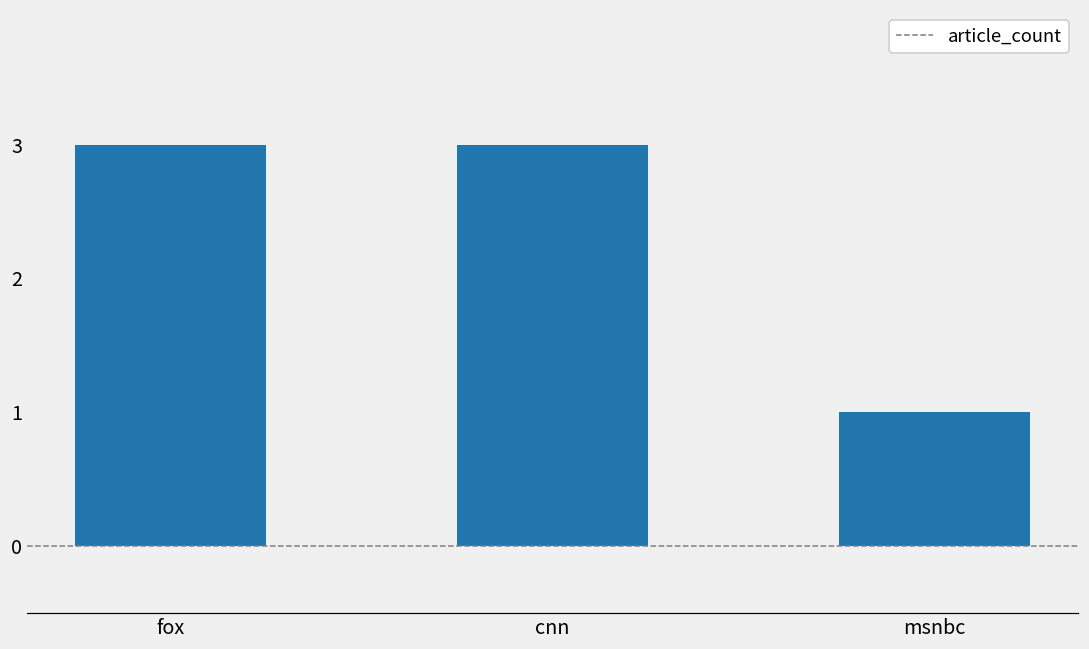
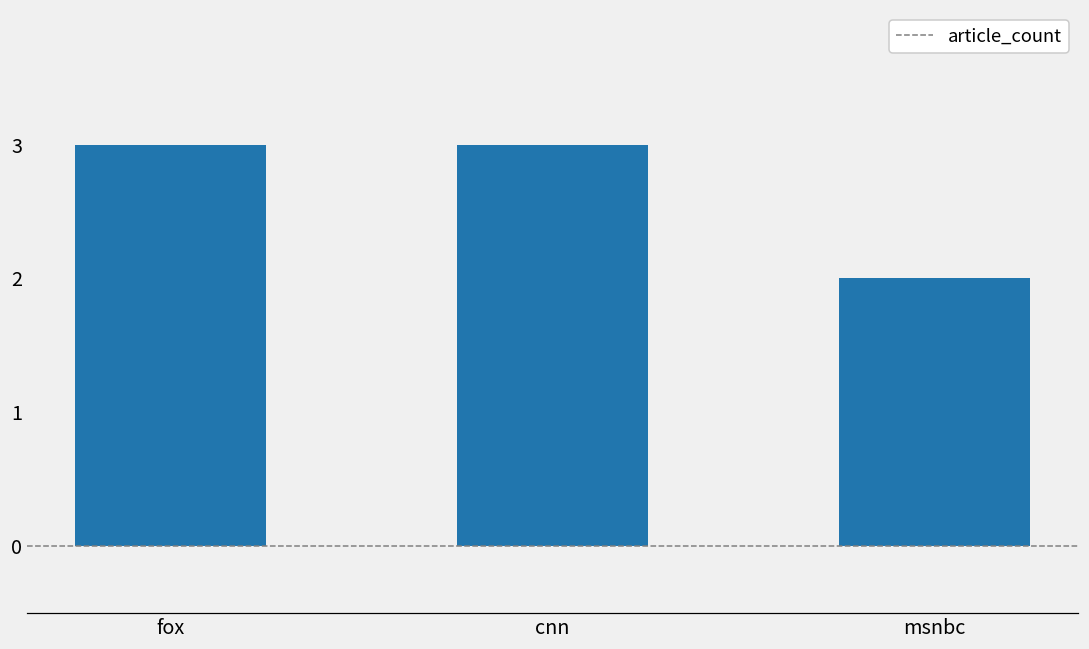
msnbc: 1 -> 2
